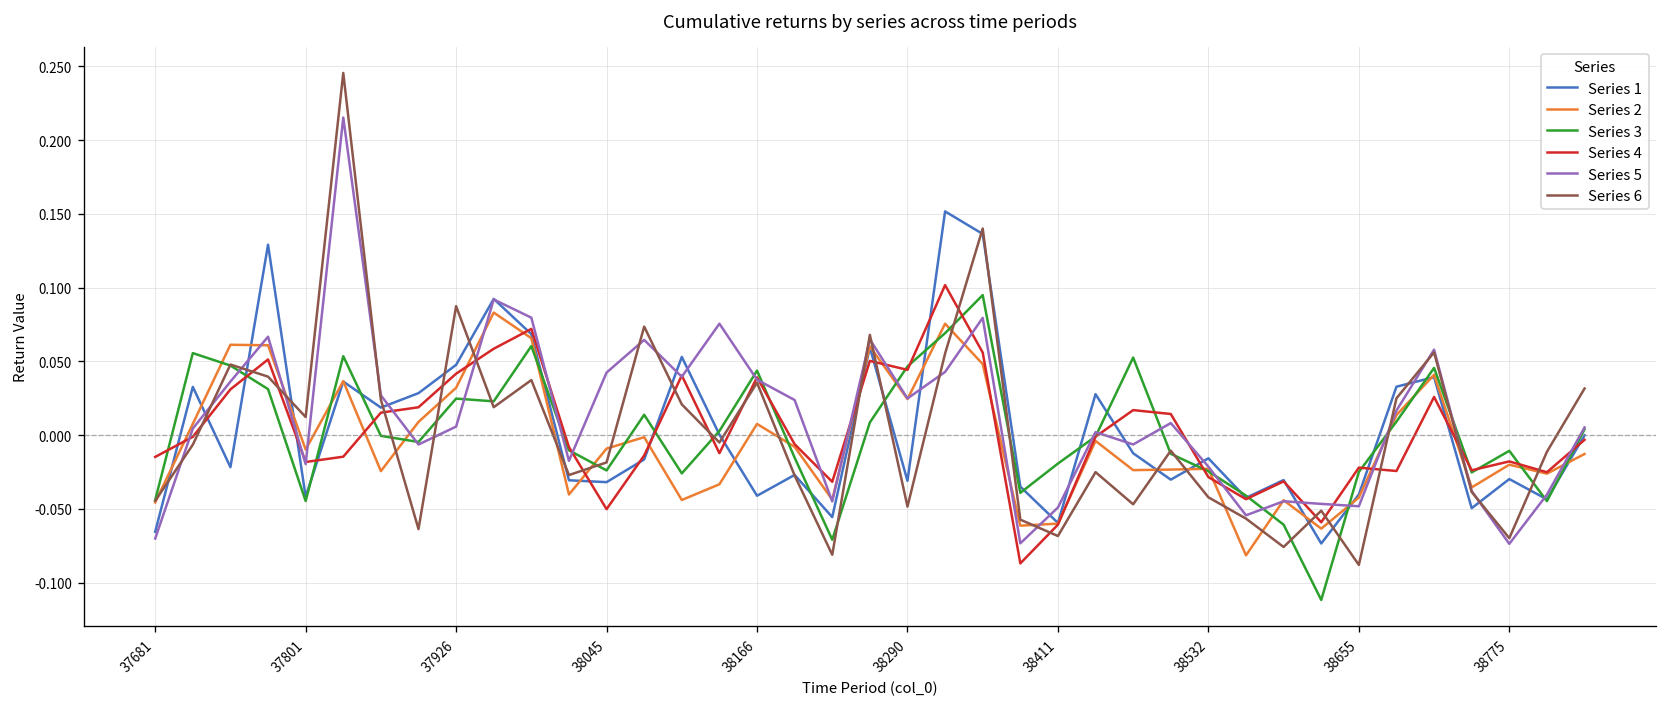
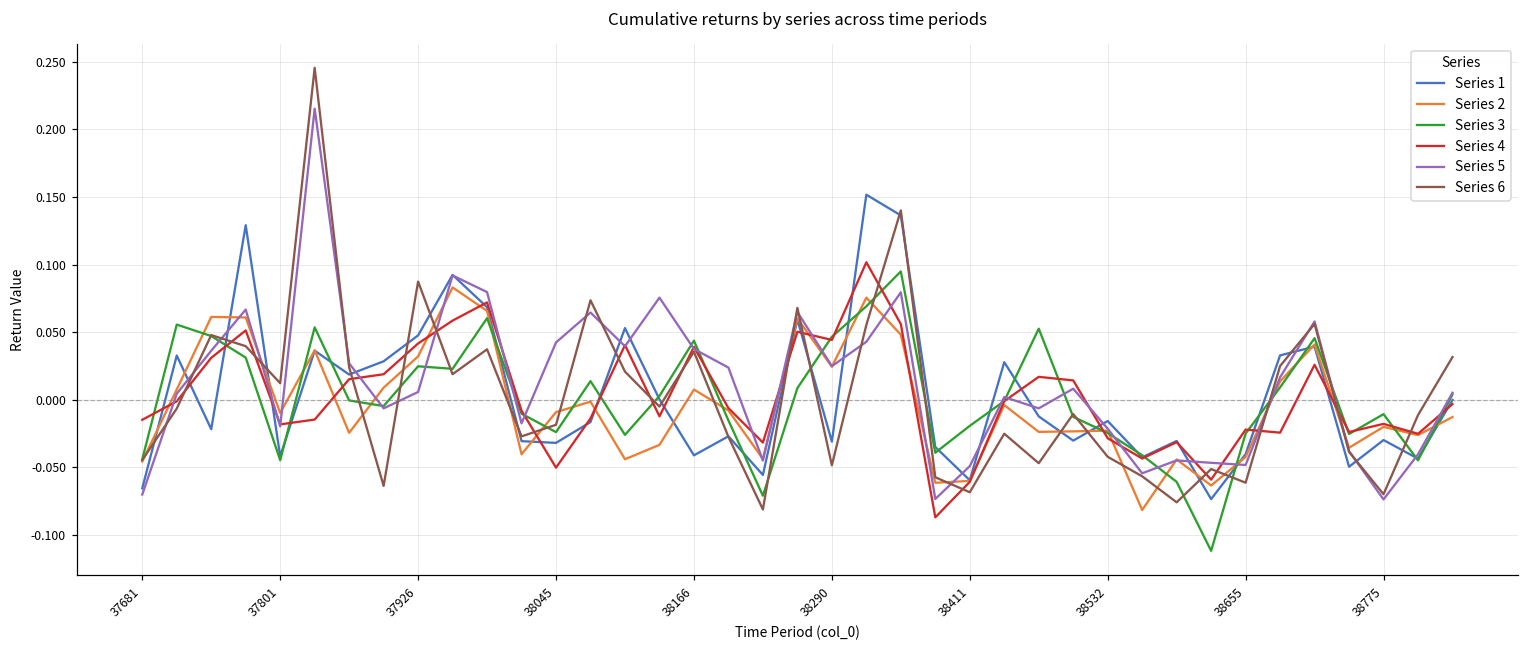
Series 6, 38655: -0.088 -> -0.061
